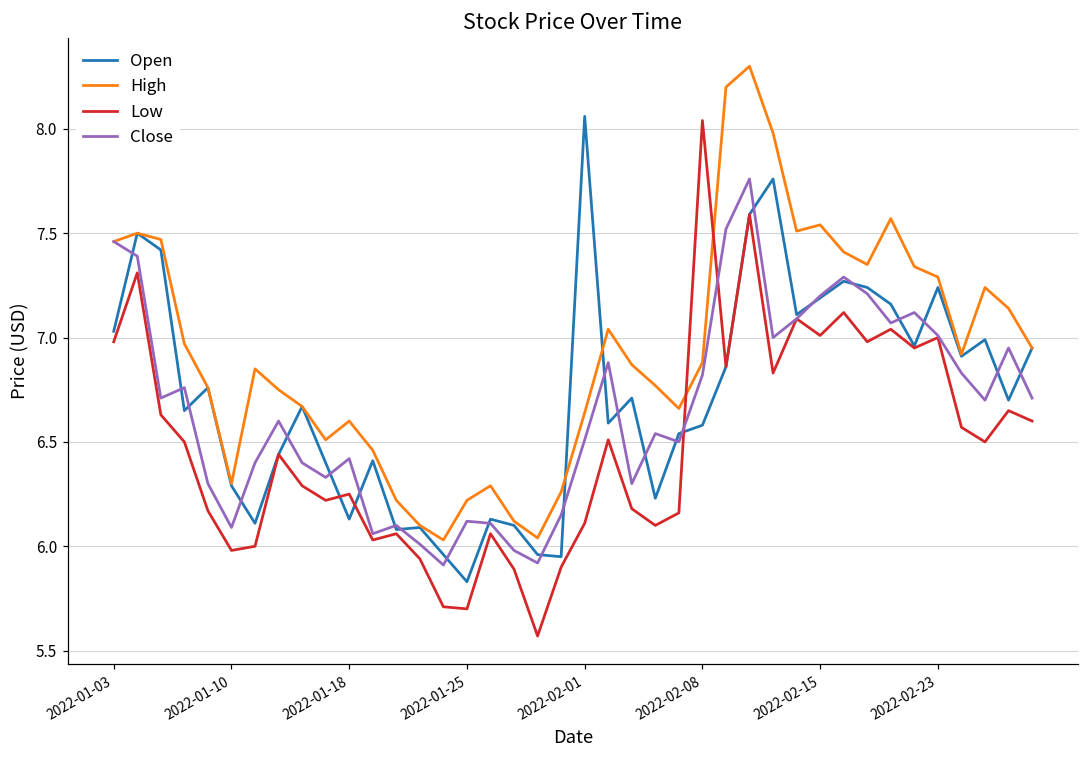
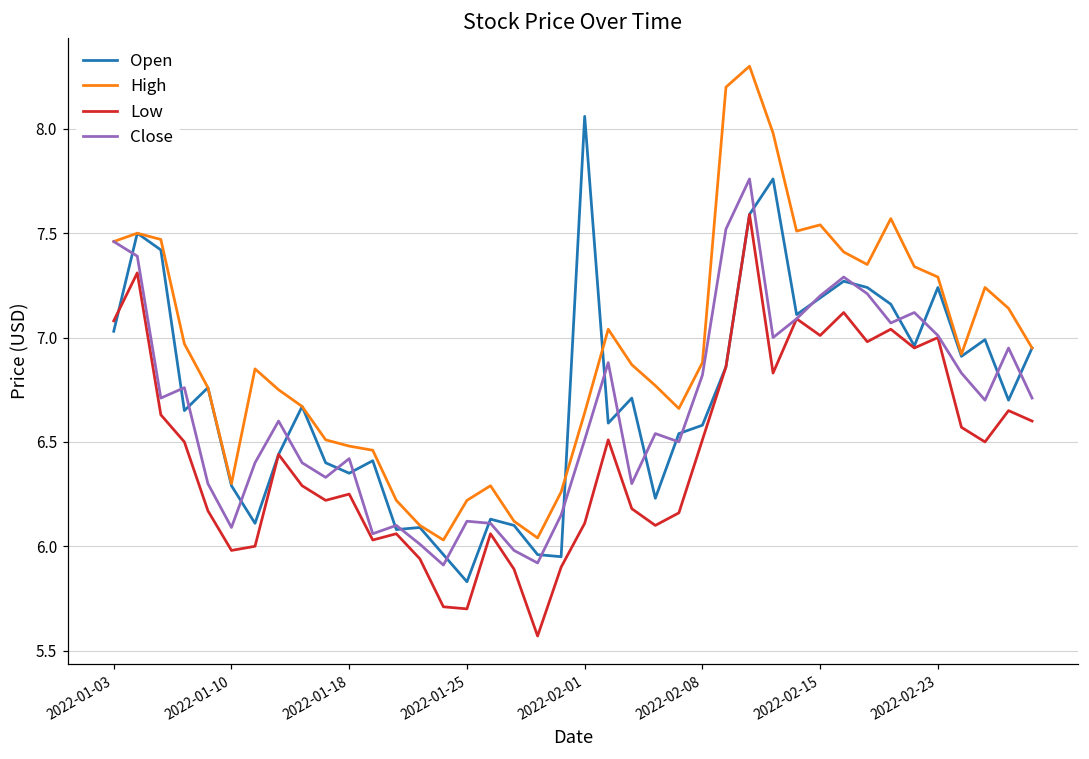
Low, 2022-01-03: 6.98 -> 7.08
Open, 2022-01-18: 6.13 -> 6.35
High, 2022-01-18: 6.60 -> 6.48
Low, 2022-02-08: 8.04 -> 6.51
